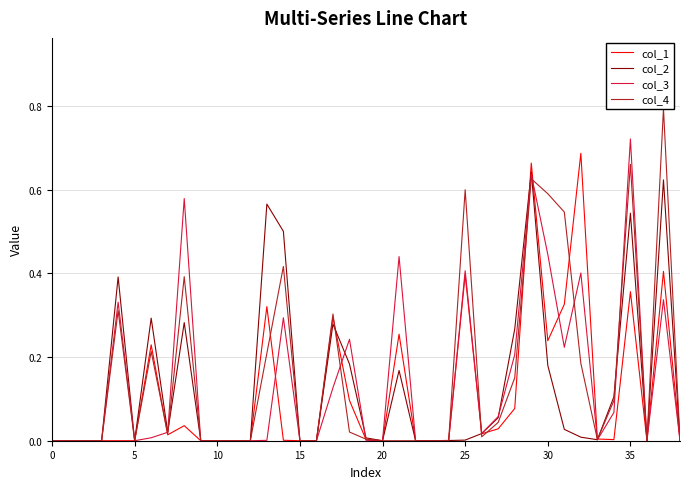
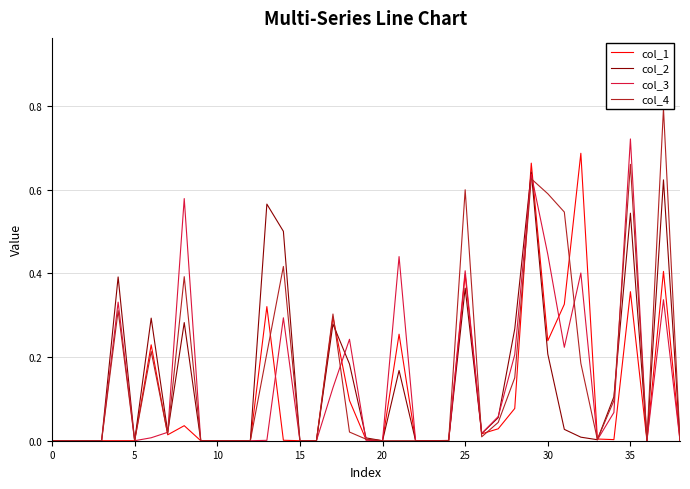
col_2, 25: 0.00 -> 0.36
col_2, 30: 0.18 -> 0.21
